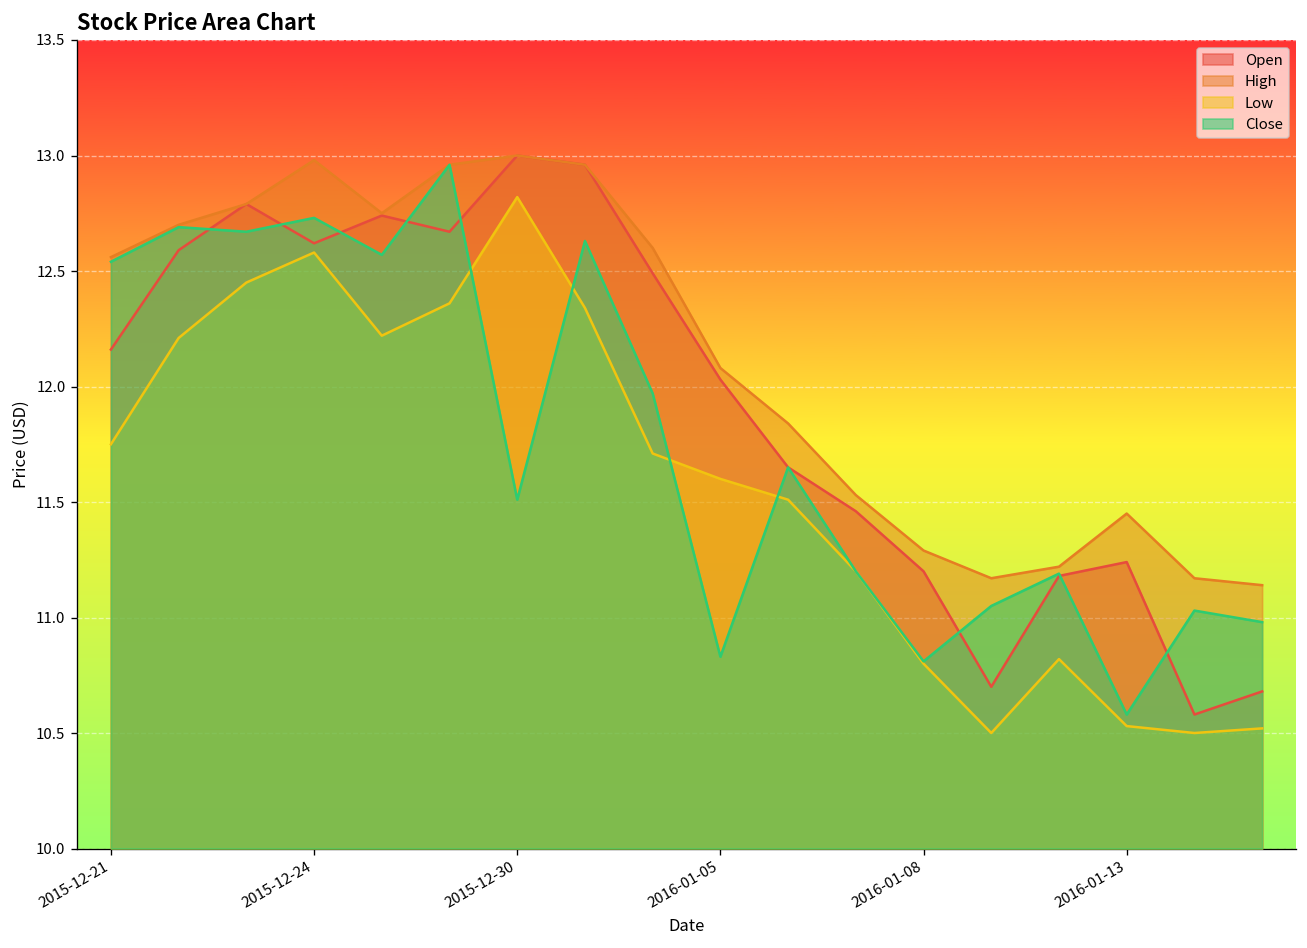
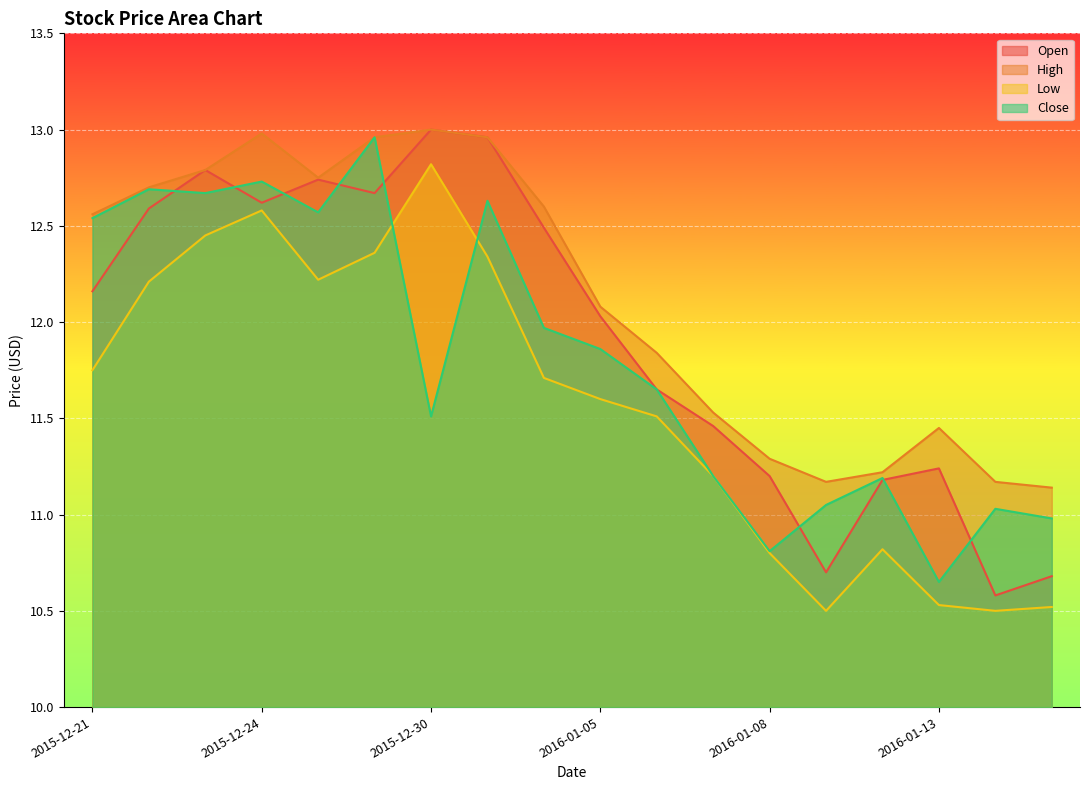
Close, 2016-01-05: 10.83 -> 11.86
Close, 2016-01-13: 10.58 -> 10.65
